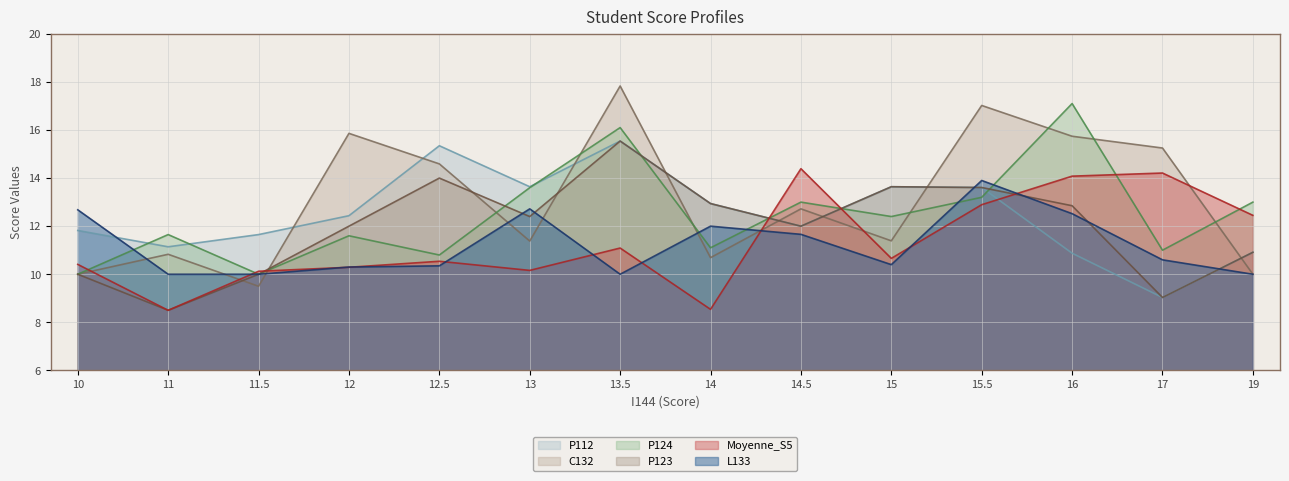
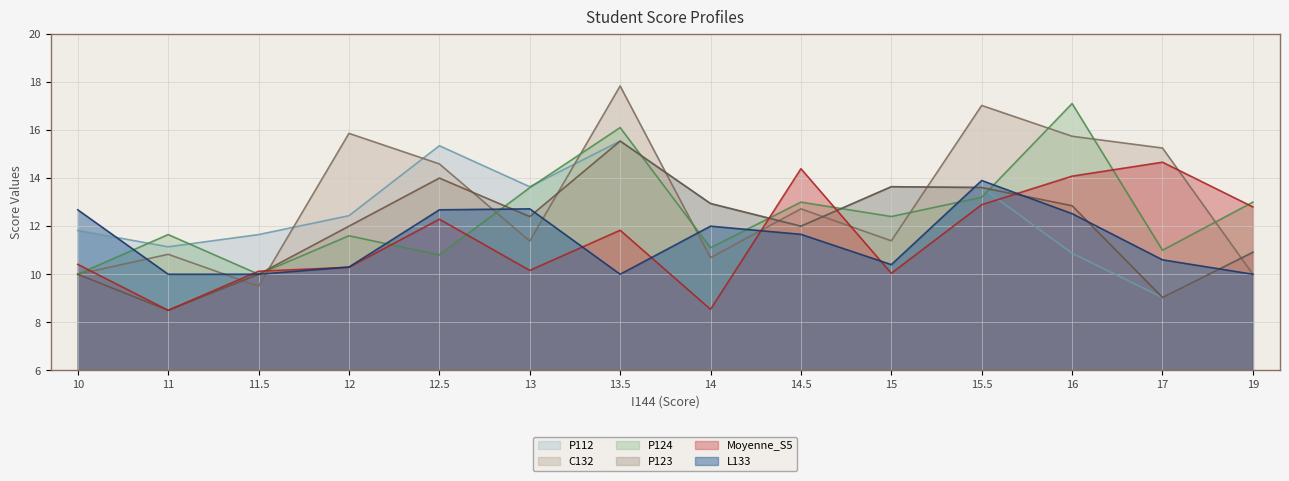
Moyenne_S5, 12.5: 10.5 -> 12.3
L133, 12.5: 10.4 -> 12.7
Moyenne_S5, 13.5: 11.1 -> 11.8
Moyenne_S5, 15: 10.7 -> 10.0
Moyenne_S5, 17: 14.2 -> 14.7
Moyenne_S5, 19: 12.5 -> 12.8
